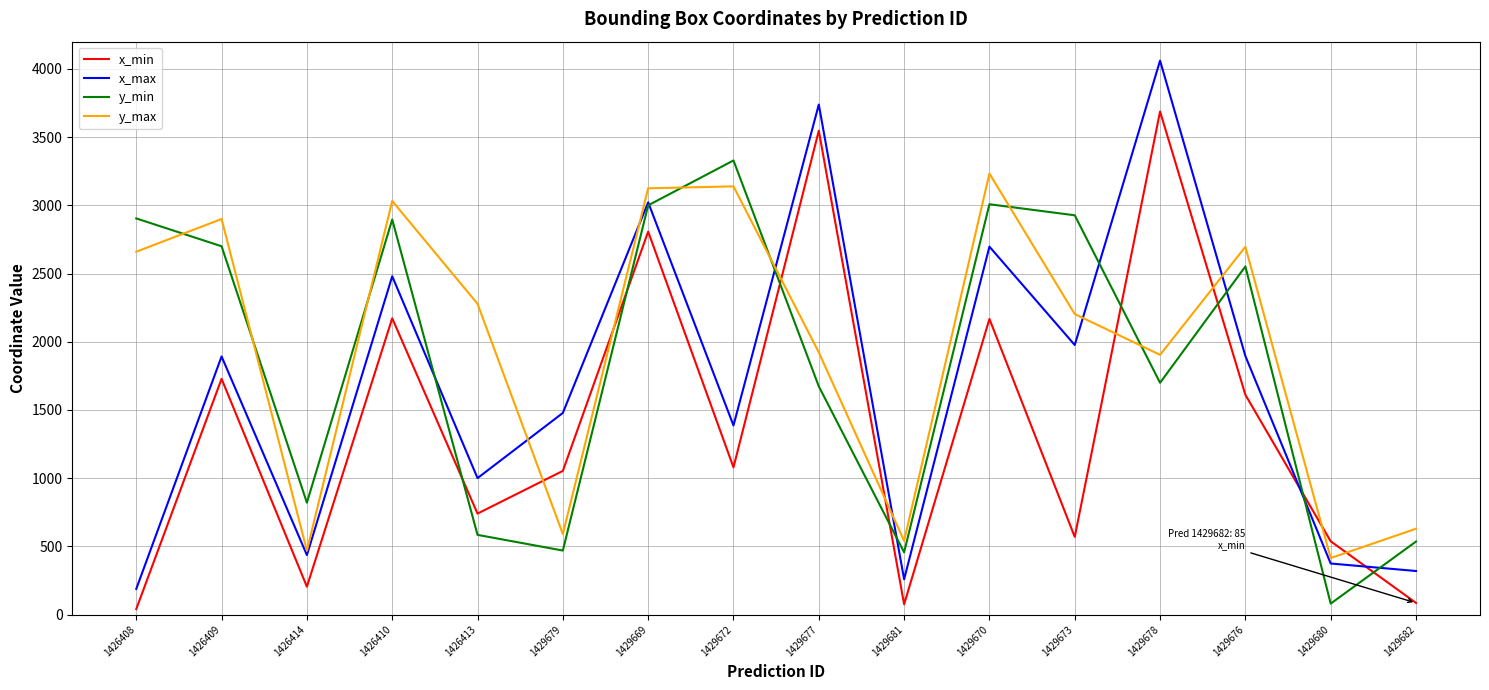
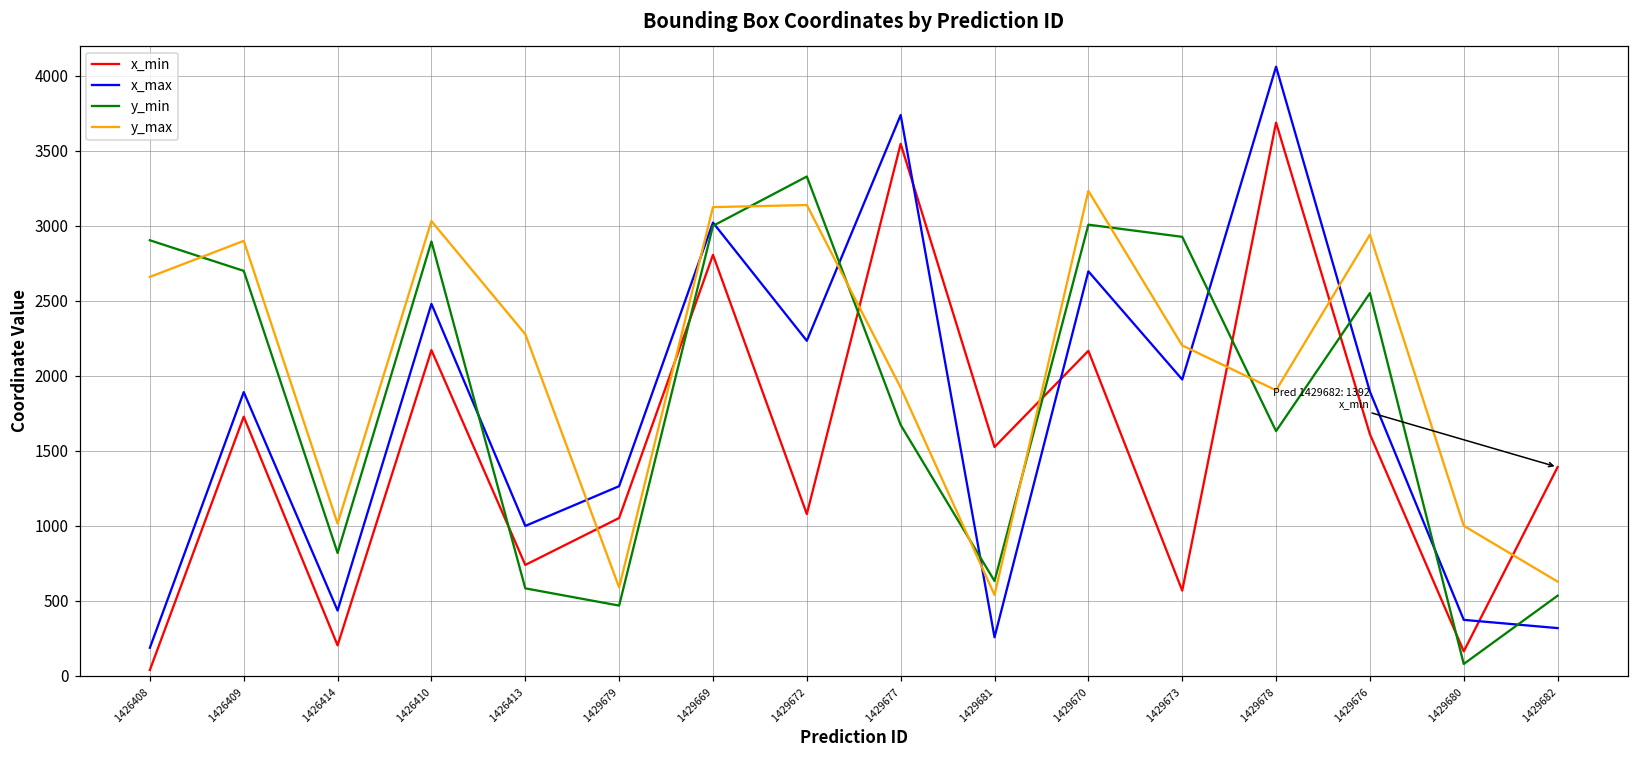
y_max, 1426414: 470 -> 1020
x_max, 1429679: 1480 -> 1270
x_max, 1429672: 1390 -> 2230
x_min, 1429681: 80 -> 1530
y_min, 1429681: 460 -> 630
y_min, 1429678: 1700 -> 1630
y_max, 1429676: 2700 -> 2940
x_min, 1429680: 540 -> 160
y_max, 1429680: 410 -> 1000
x_min, 1429682: 85 -> 1392
